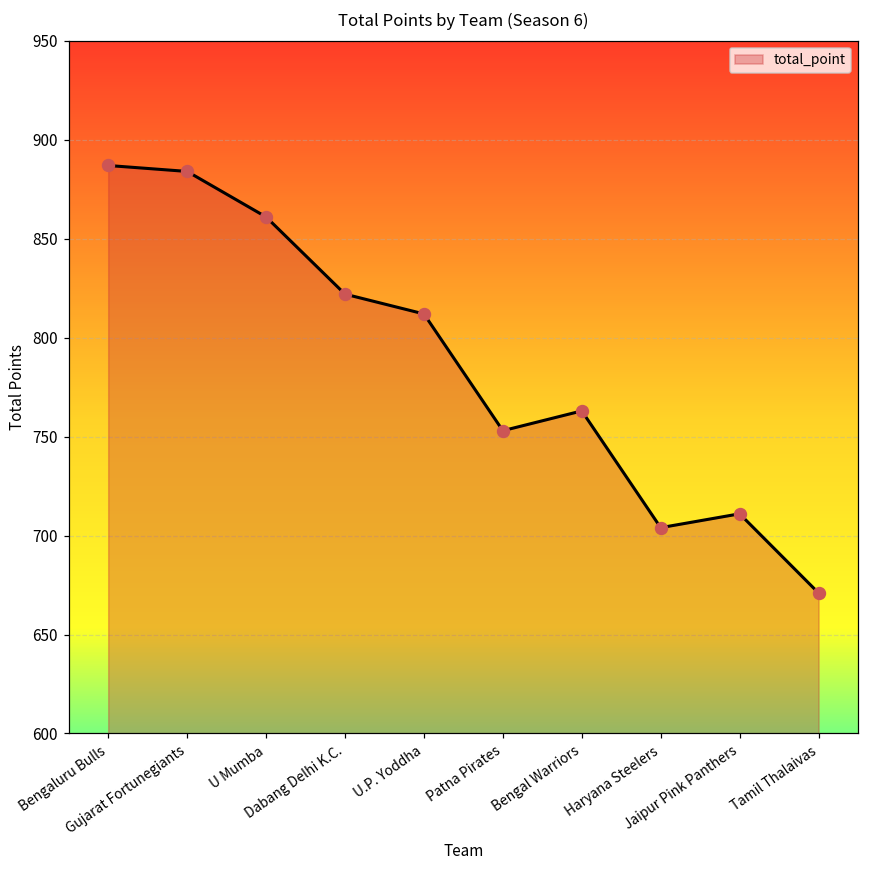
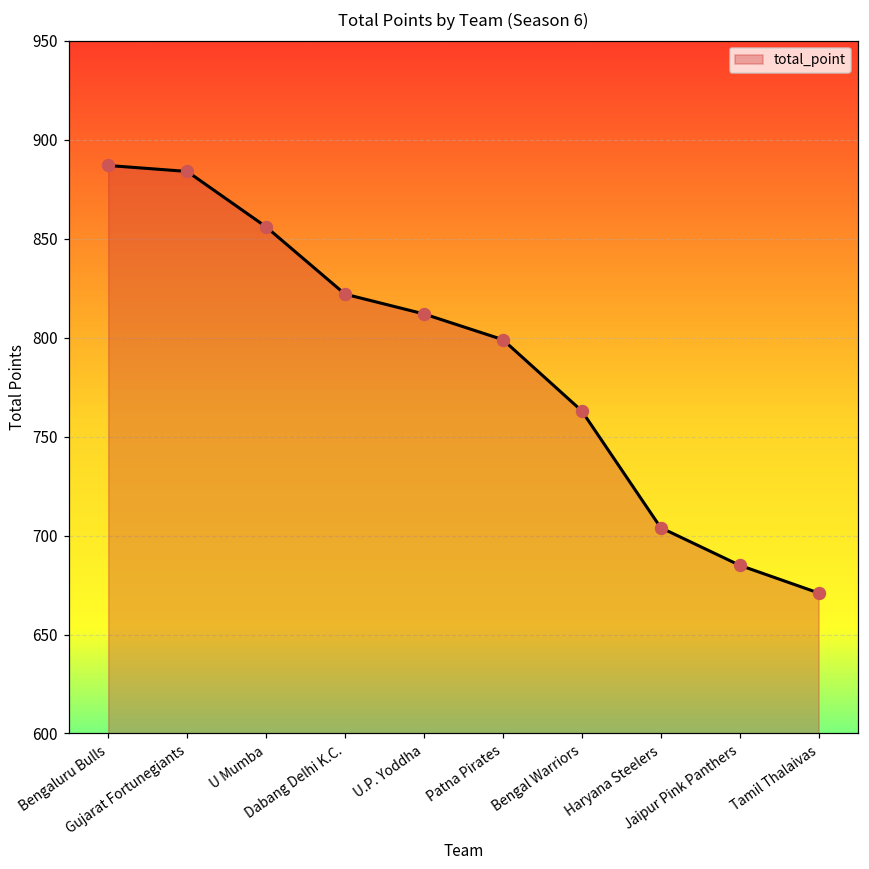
U Mumba: 861 -> 856
Patna Pirates: 753 -> 799
Jaipur Pink Panthers: 711 -> 685
